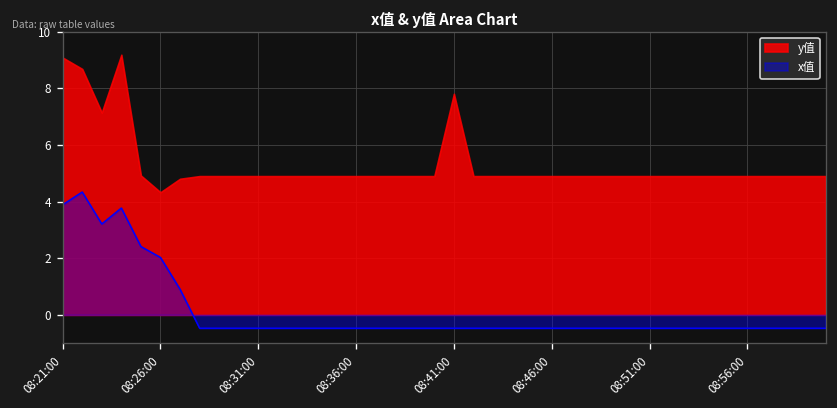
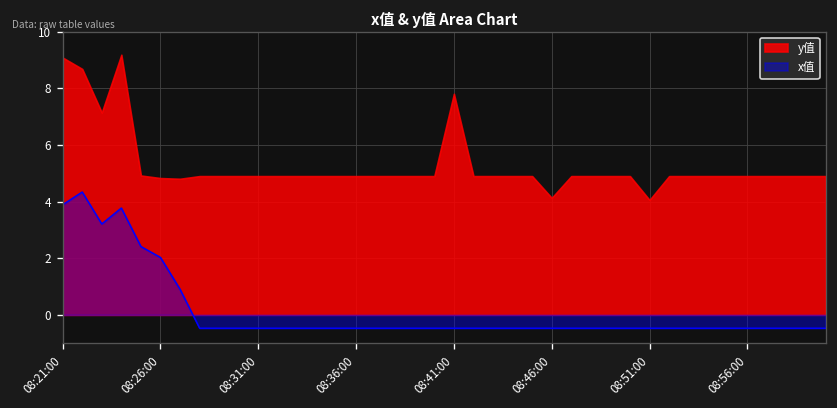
y值, 08:26:00: 4.3 -> 4.8
y值, 08:46:00: 4.9 -> 4.1
y值, 08:51:00: 4.9 -> 4.1
